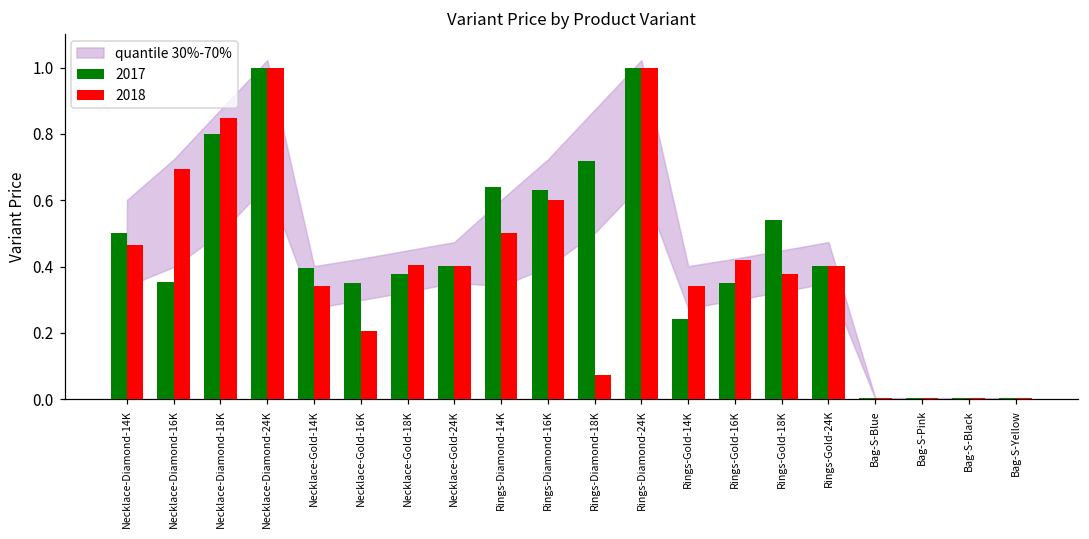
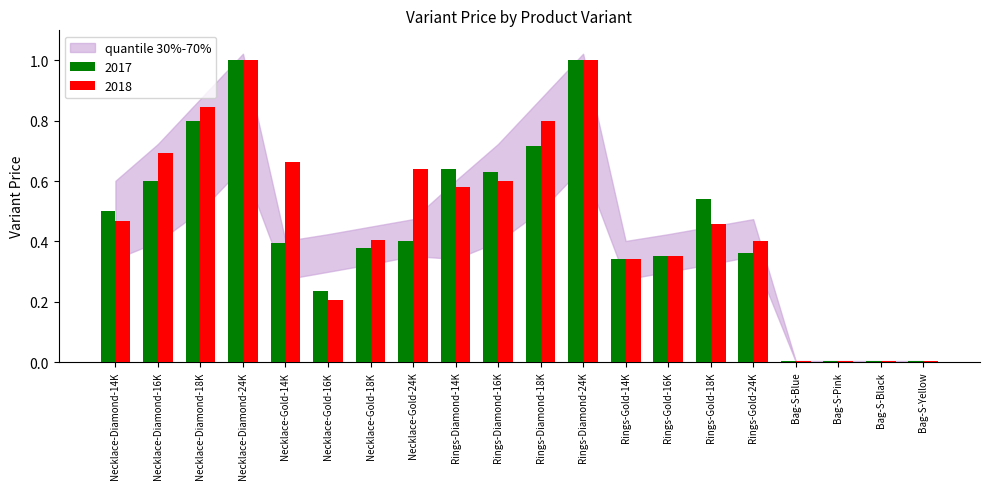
2017, Necklace-Diamond-16K: 0.35 -> 0.60
2018, Necklace-Gold-14K: 0.34 -> 0.66
2017, Necklace-Gold-16K: 0.35 -> 0.24
2018, Necklace-Gold-24K: 0.40 -> 0.64
2018, Rings-Diamond-14K: 0.50 -> 0.58
2018, Rings-Diamond-18K: 0.07 -> 0.80
2017, Rings-Gold-14K: 0.24 -> 0.34
2018, Rings-Gold-16K: 0.42 -> 0.35
2018, Rings-Gold-18K: 0.38 -> 0.46
2017, Rings-Gold-24K: 0.40 -> 0.36
